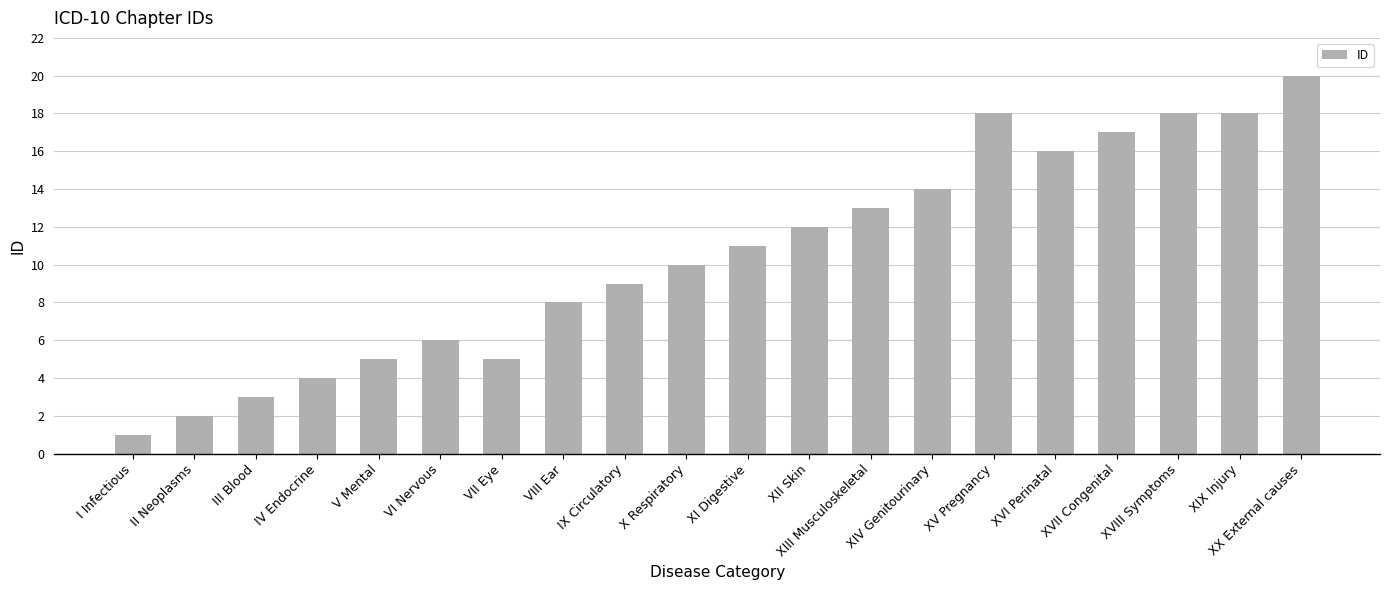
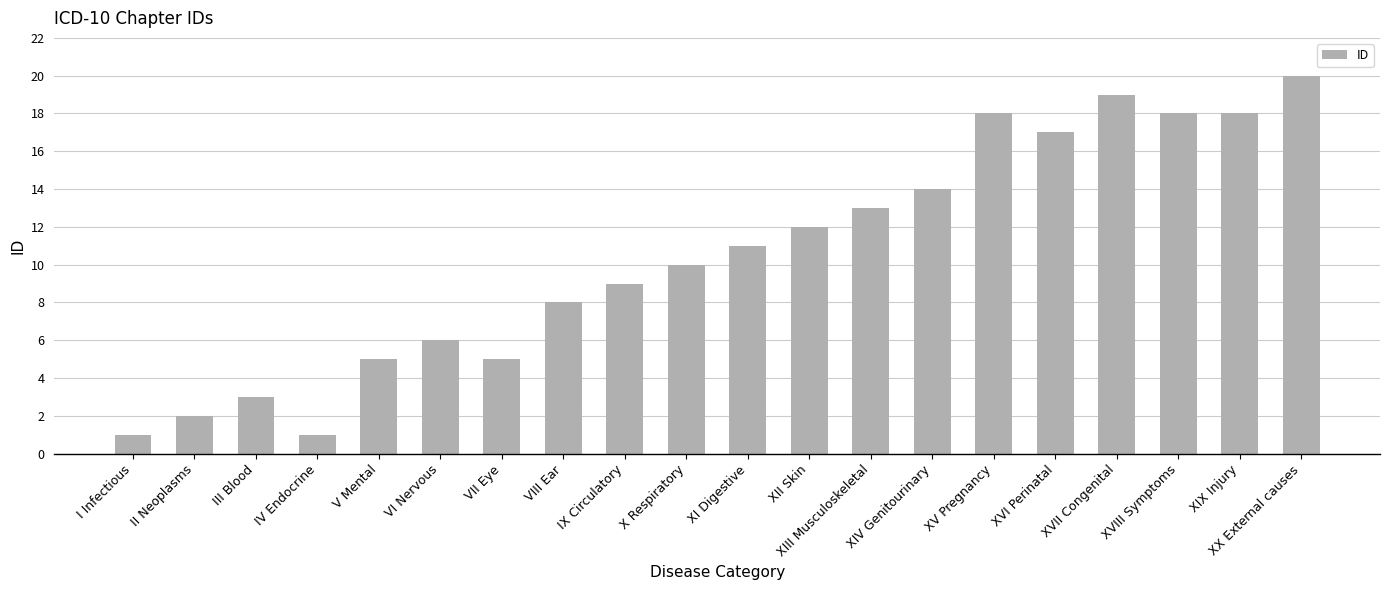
IV Endocrine: 4 -> 1
XVI Perinatal: 16 -> 17
XVII Congenital: 17 -> 19
